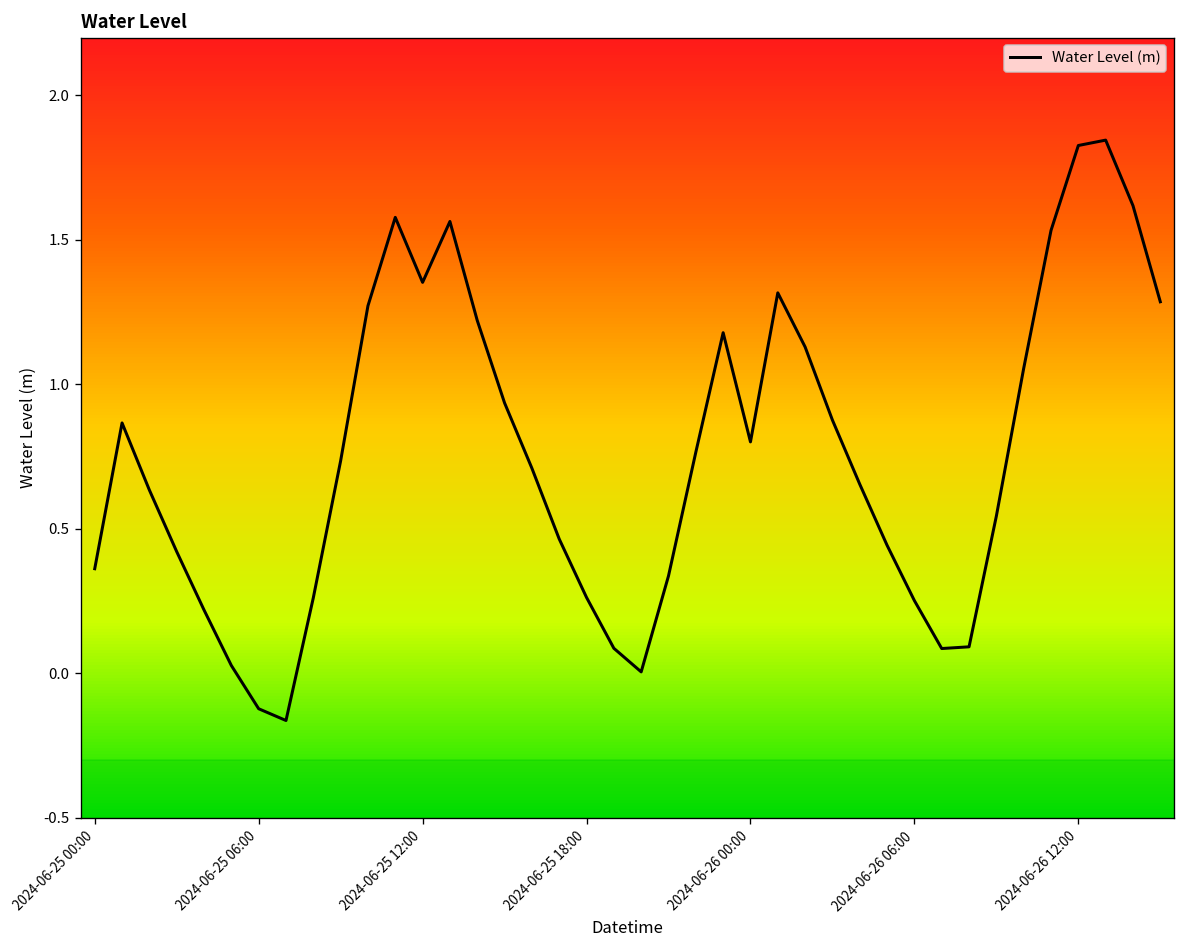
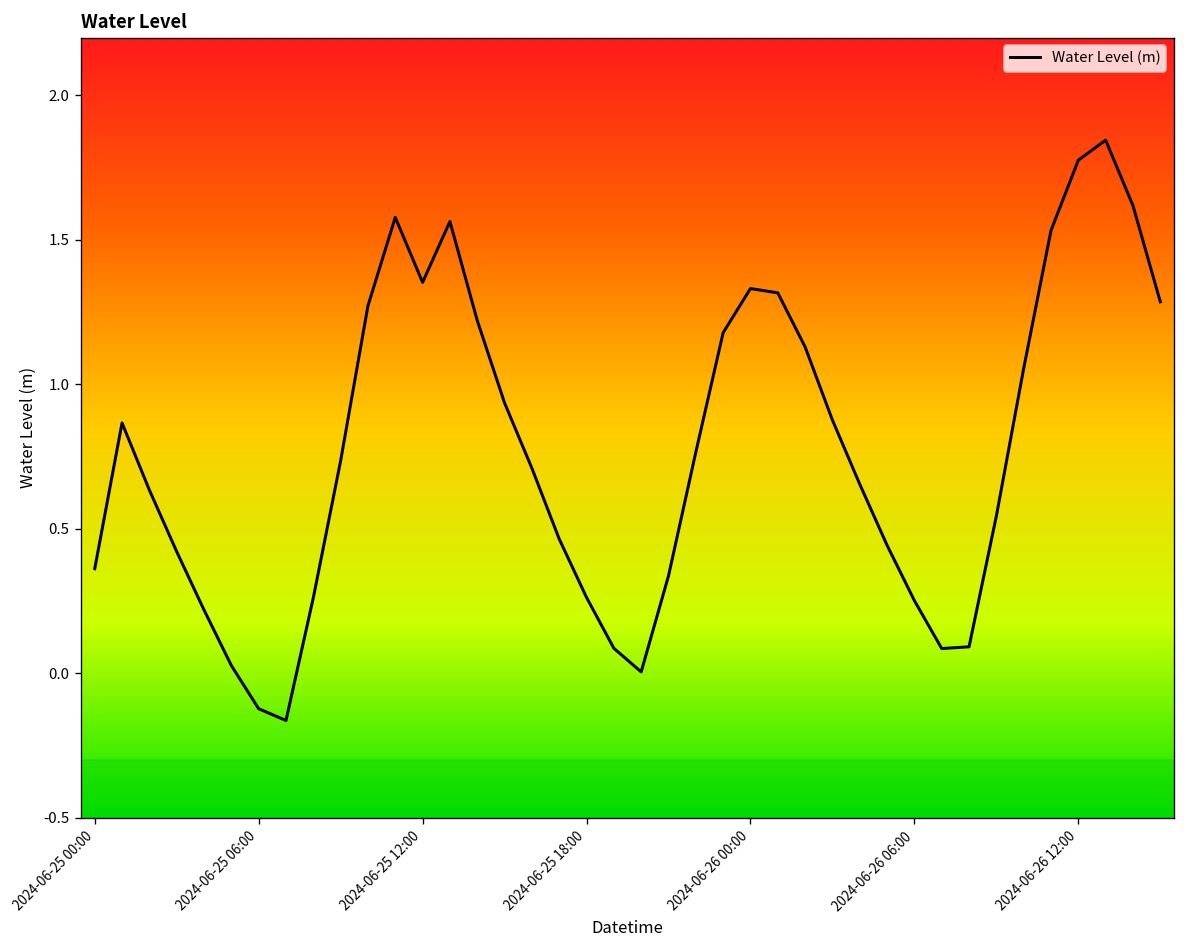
2024-06-26 00:00: 0.80 -> 1.33
2024-06-26 12:00: 1.83 -> 1.78
